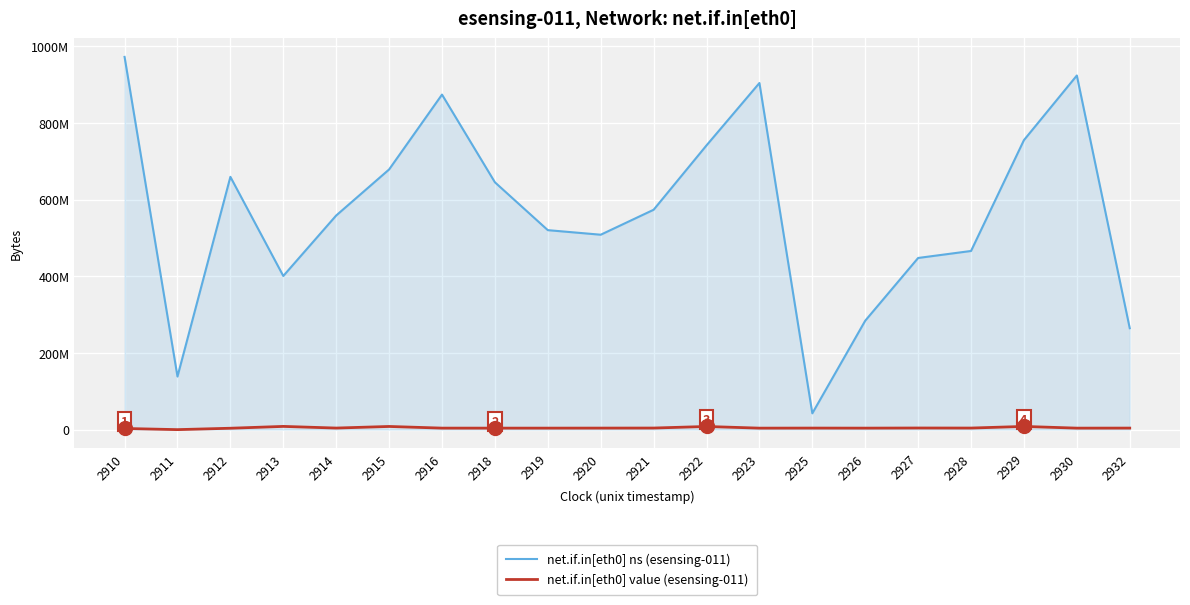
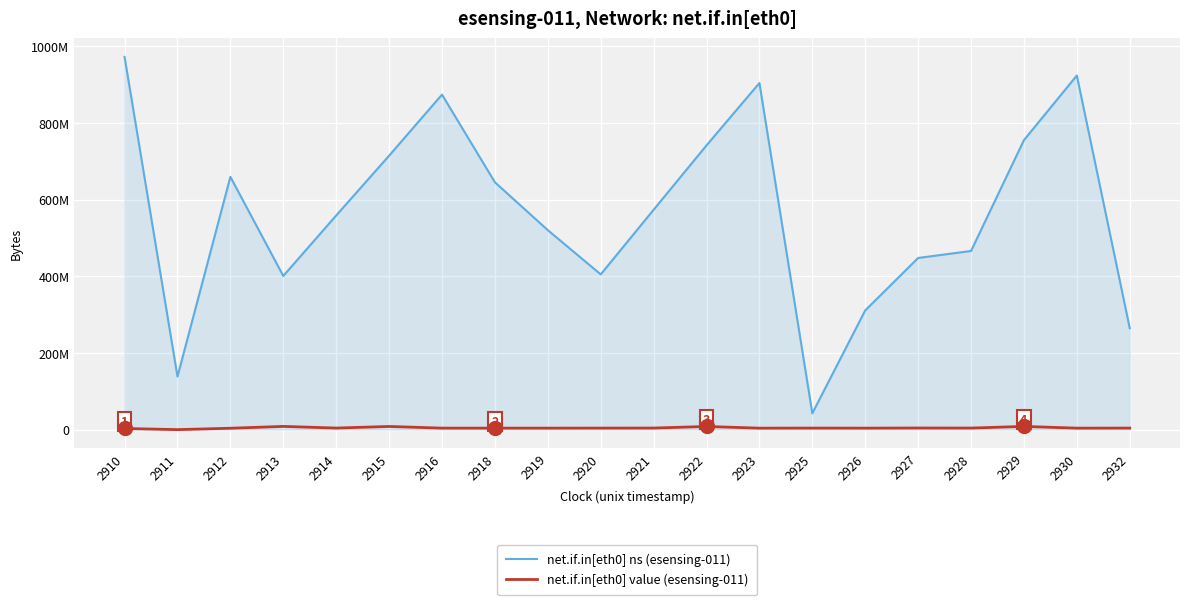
net.if.in[eth0] ns (esensing-011), 2915: 680000000 -> 710000000
net.if.in[eth0] ns (esensing-011), 2920: 510000000 -> 400000000
net.if.in[eth0] ns (esensing-011), 2926: 280000000 -> 310000000
